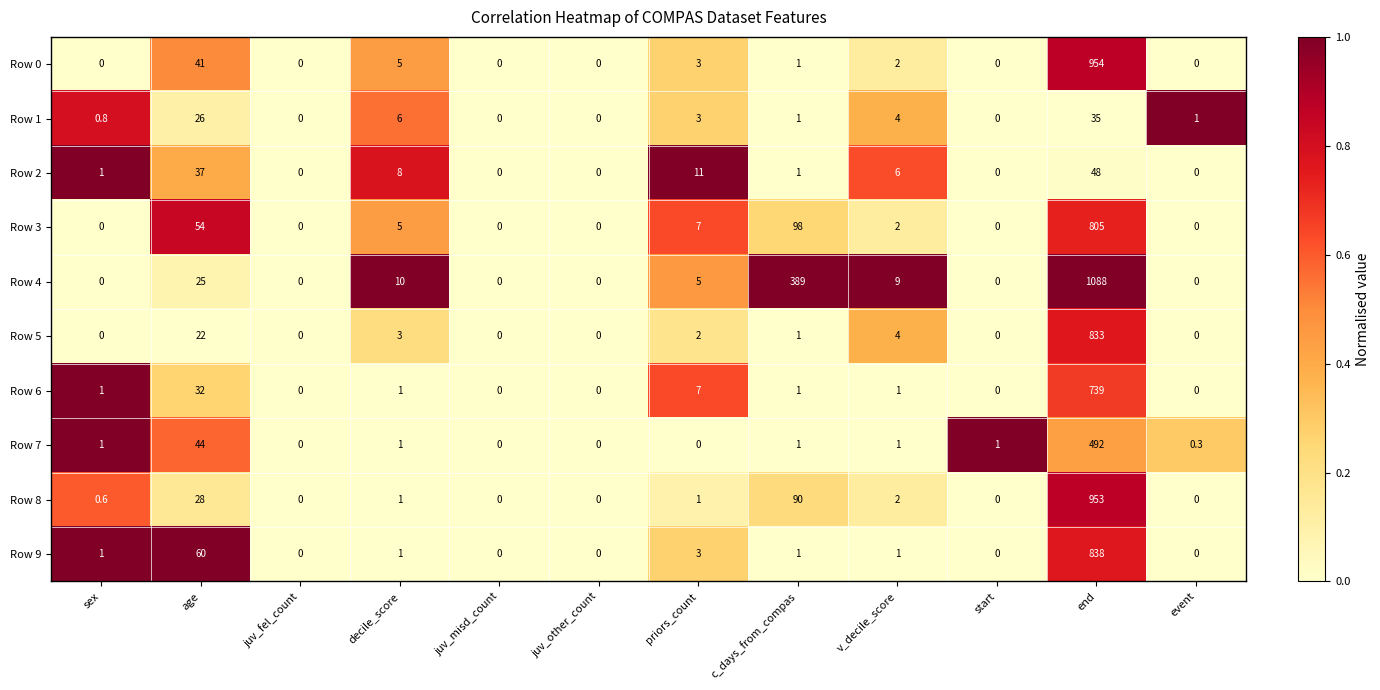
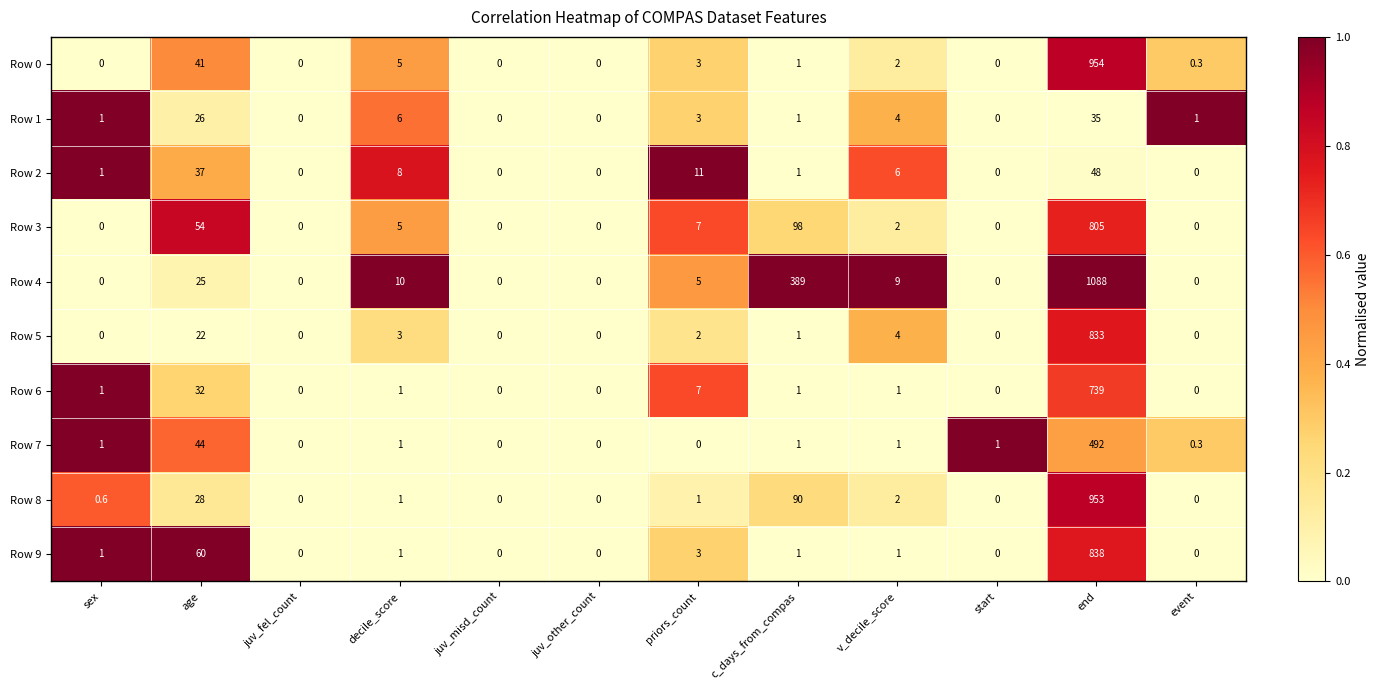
Row 0, event: 0 -> 0.3
Row 1, sex: 0.8 -> 1
